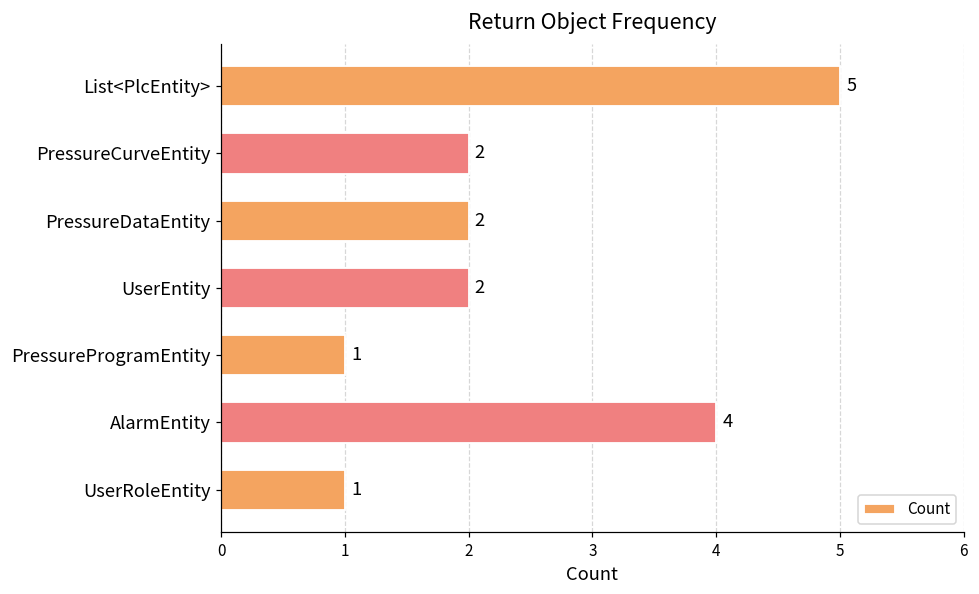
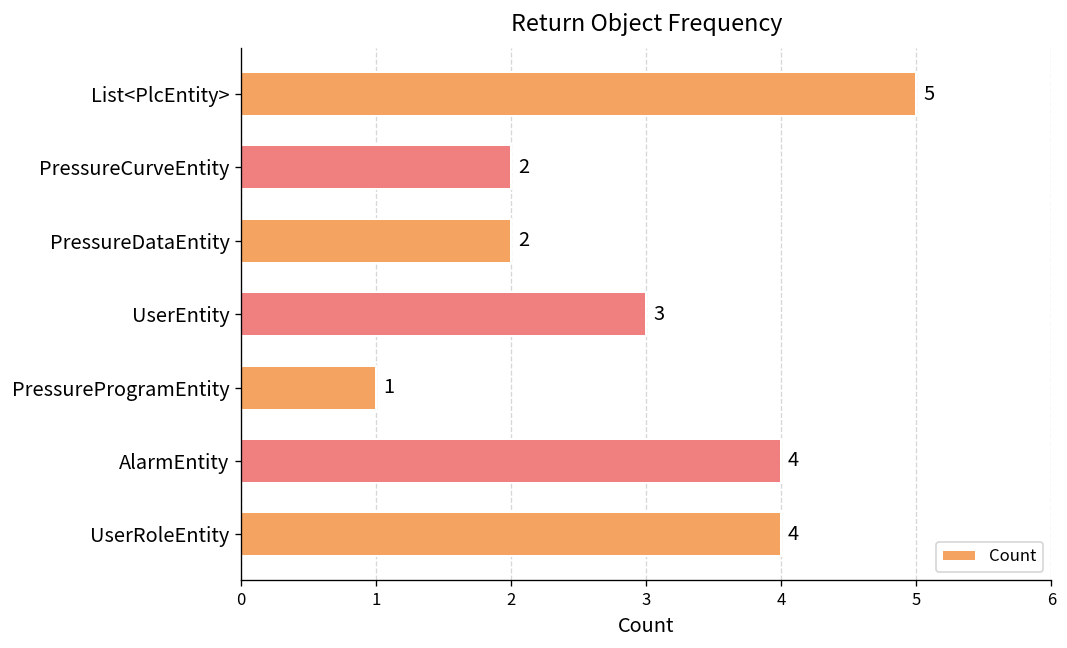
UserEntity: 2 -> 3
UserRoleEntity: 1 -> 4
